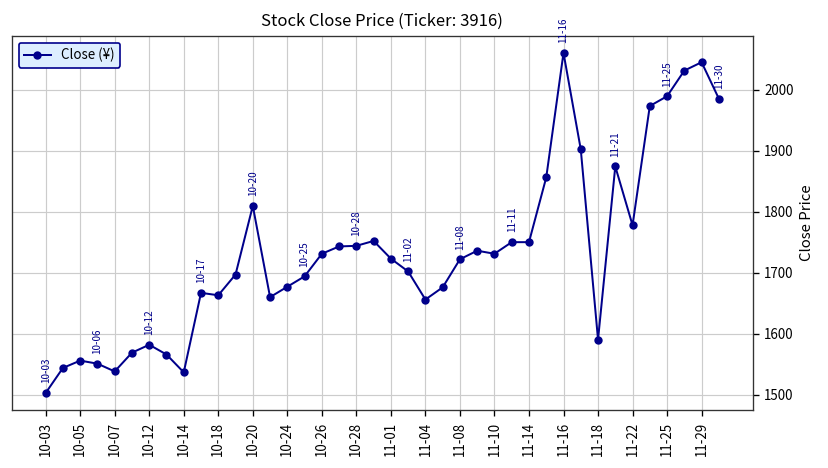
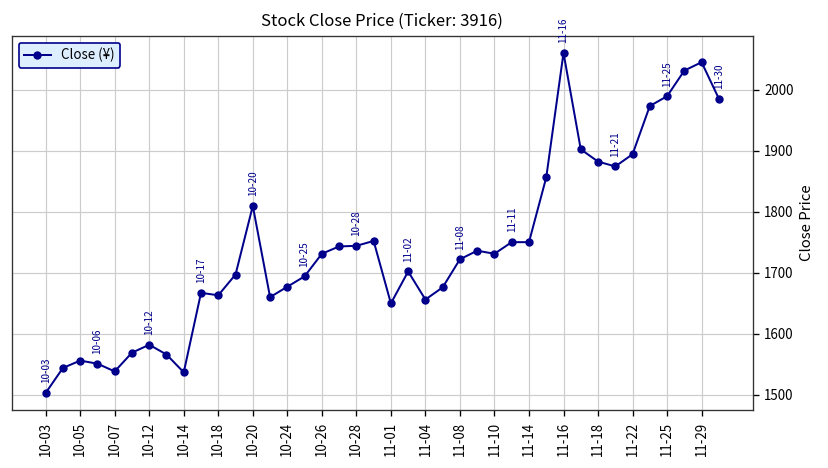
11-01: 1720 -> 1650
11-18: 1590 -> 1880
11-22: 1780 -> 1890
